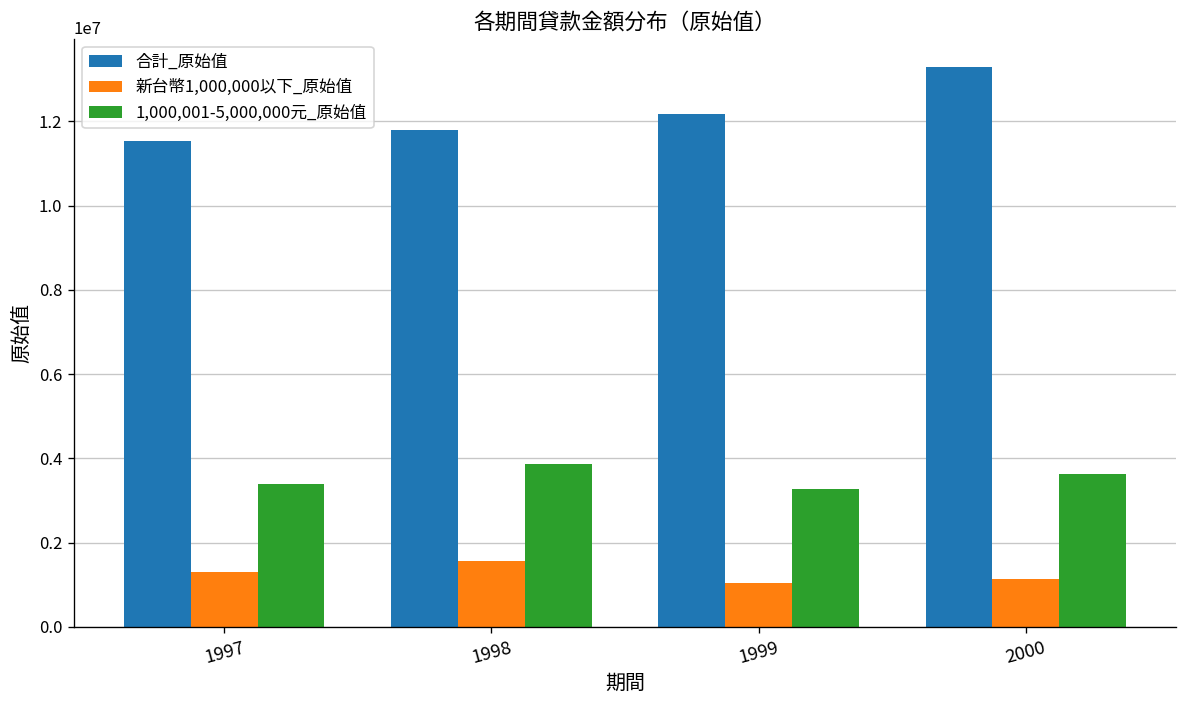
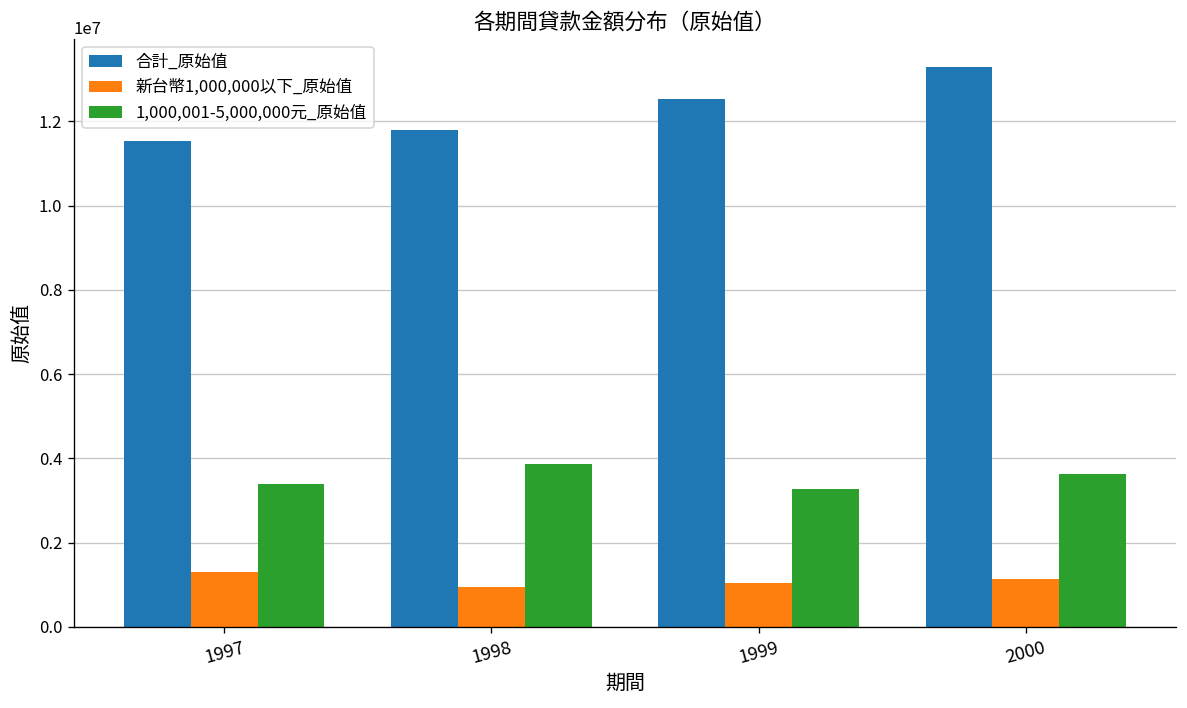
新台幣1,000,000以下_原始值, 1998: 1600000 -> 1000000
合計_原始值, 1999: 12200000 -> 12500000
